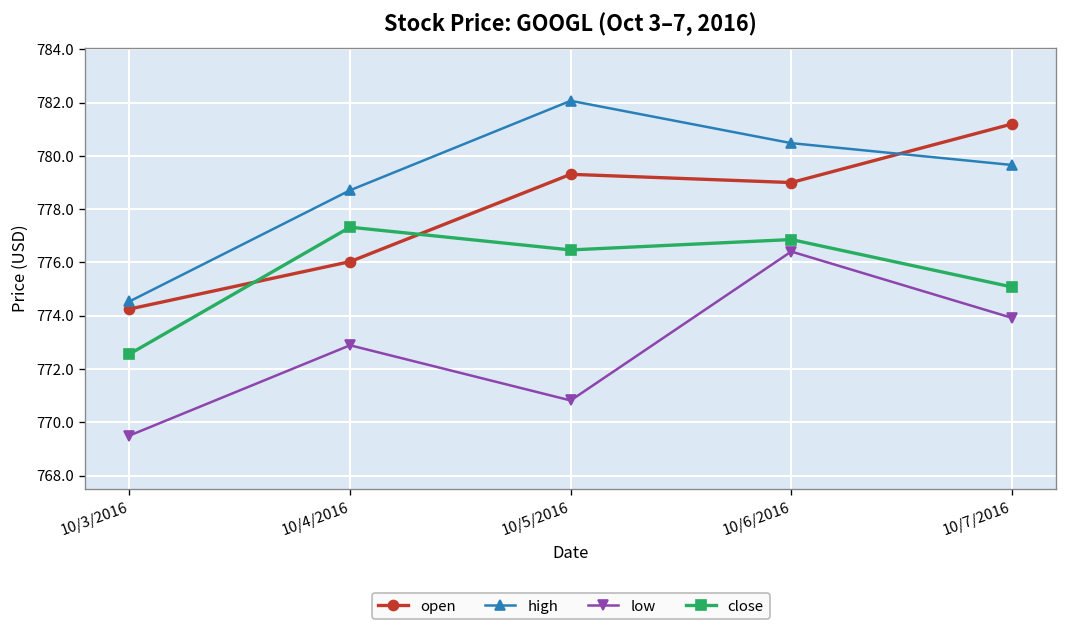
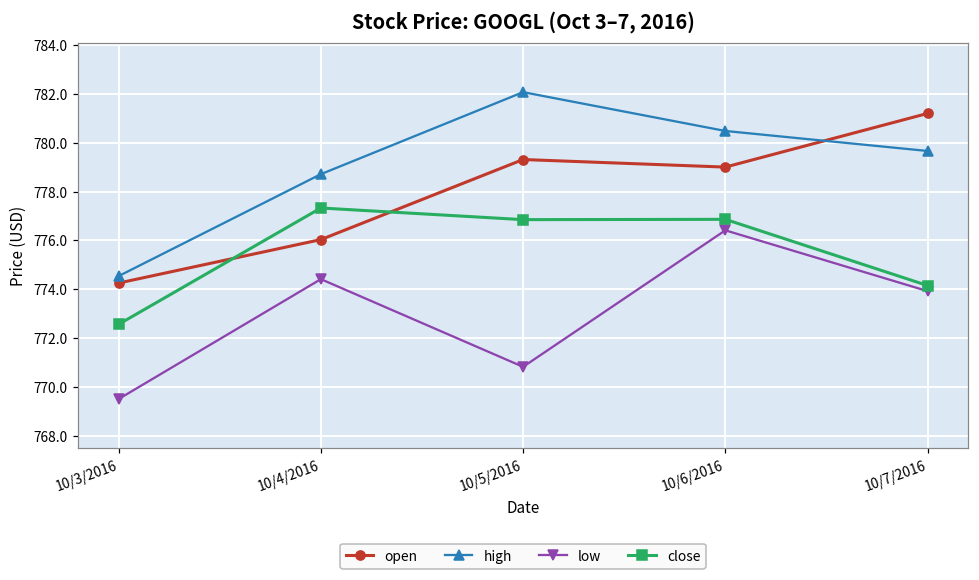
low, 10/4/2016: 772.9 -> 774.4
close, 10/5/2016: 776.5 -> 776.8
close, 10/7/2016: 775.1 -> 774.1
